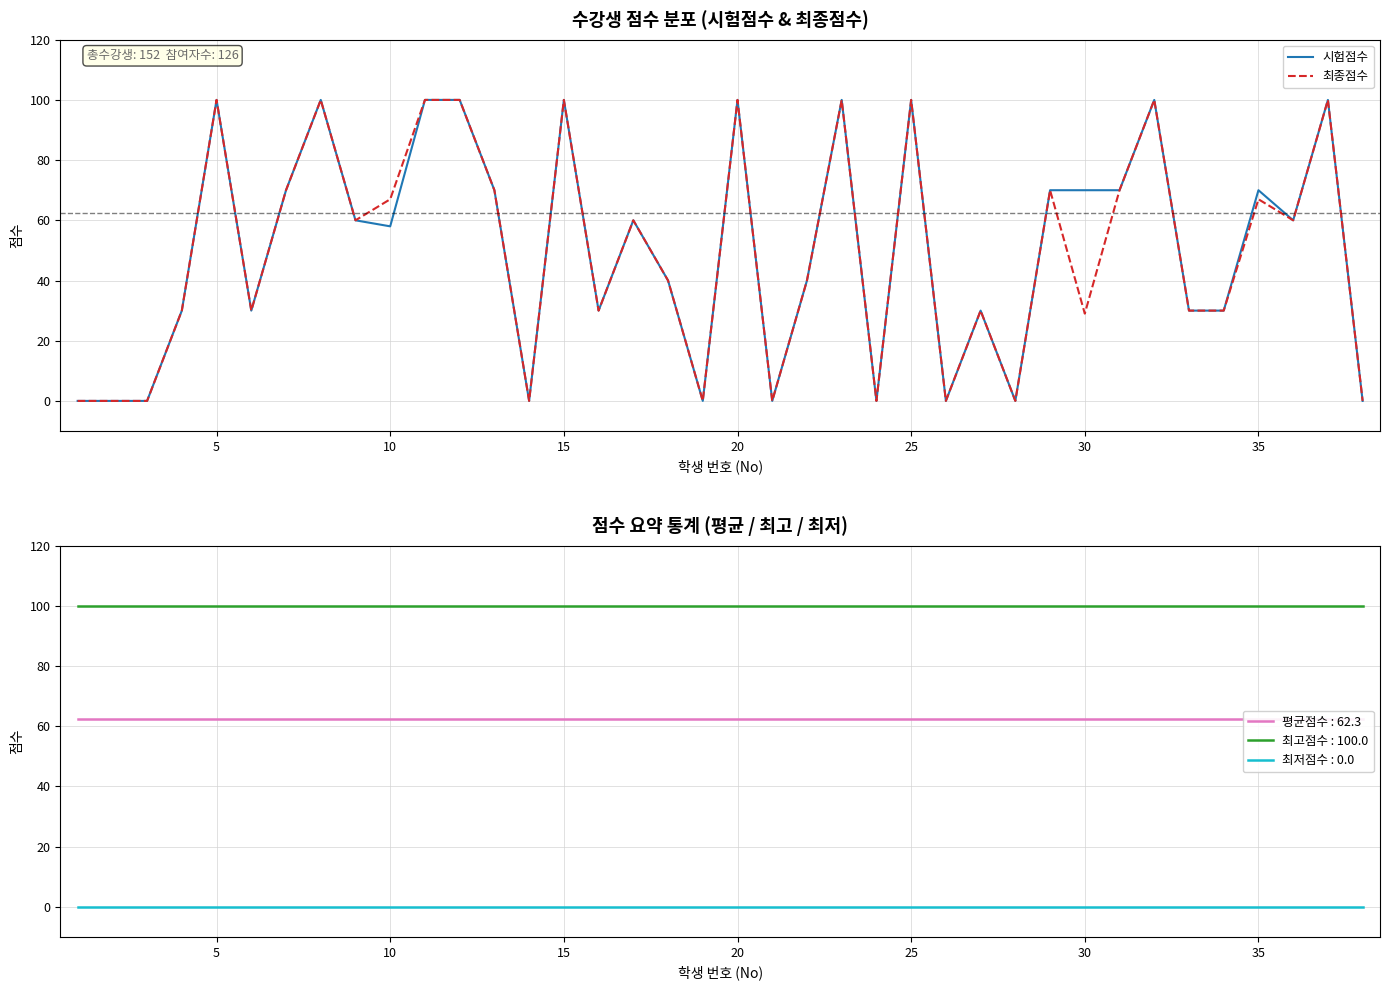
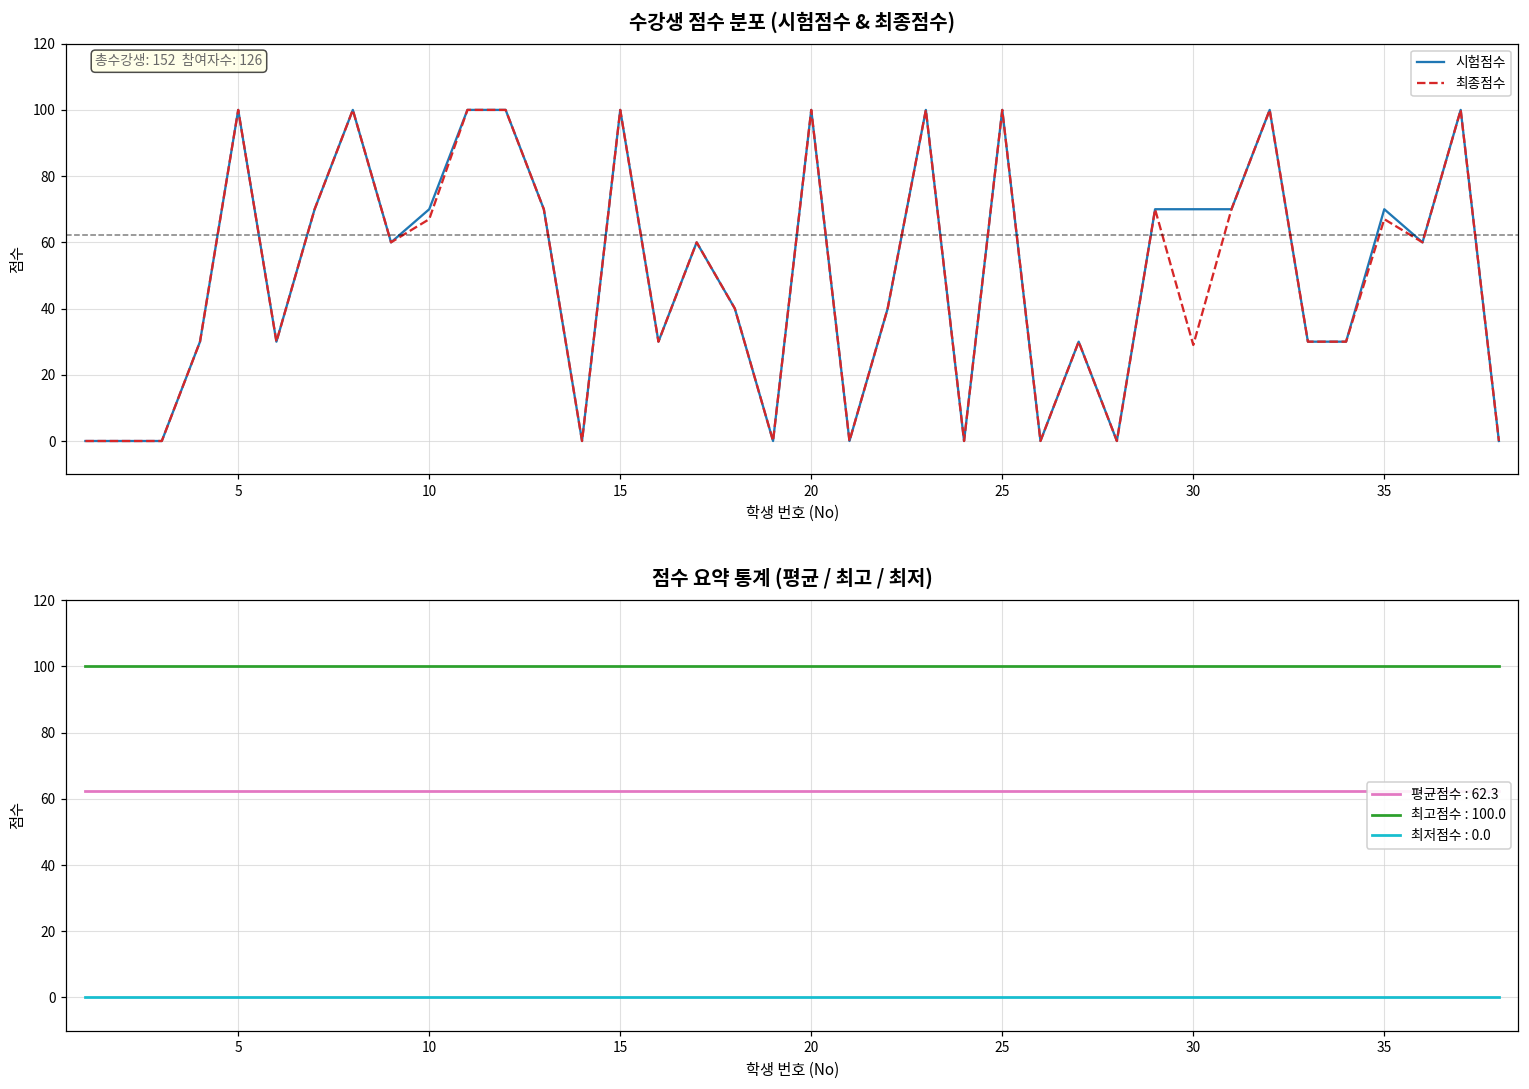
수강생 점수 분포 (시험점수 & 최종점수), 시험점수, 10: 58 -> 70
